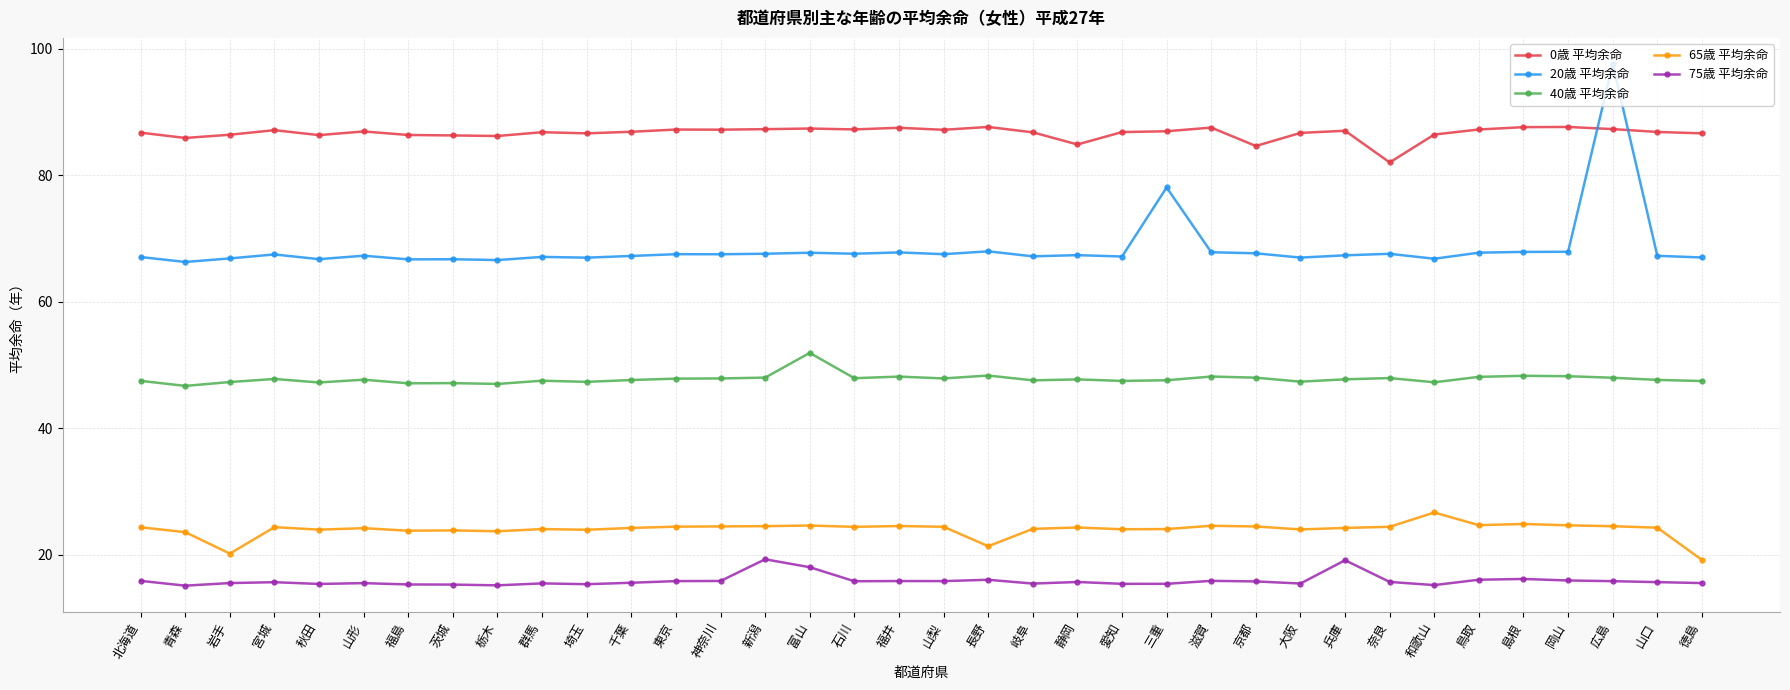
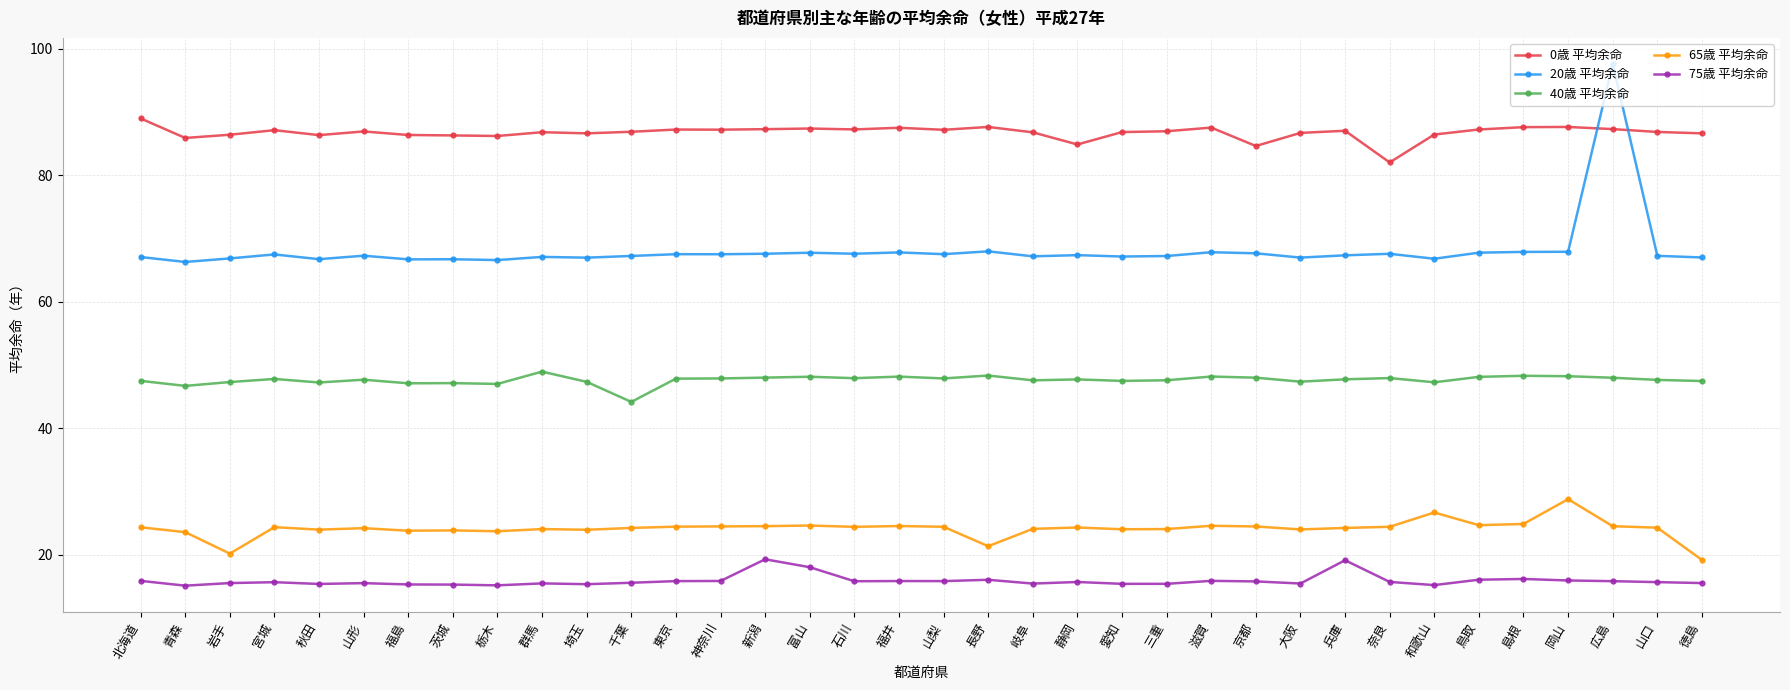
0歳 平均余命, 北海道: 87 -> 89
40歳 平均余命, 群馬: 48 -> 49
40歳 平均余命, 千葉: 48 -> 44
40歳 平均余命, 富山: 52 -> 48
20歳 平均余命, 三重: 78 -> 67
65歳 平均余命, 岡山: 25 -> 29
